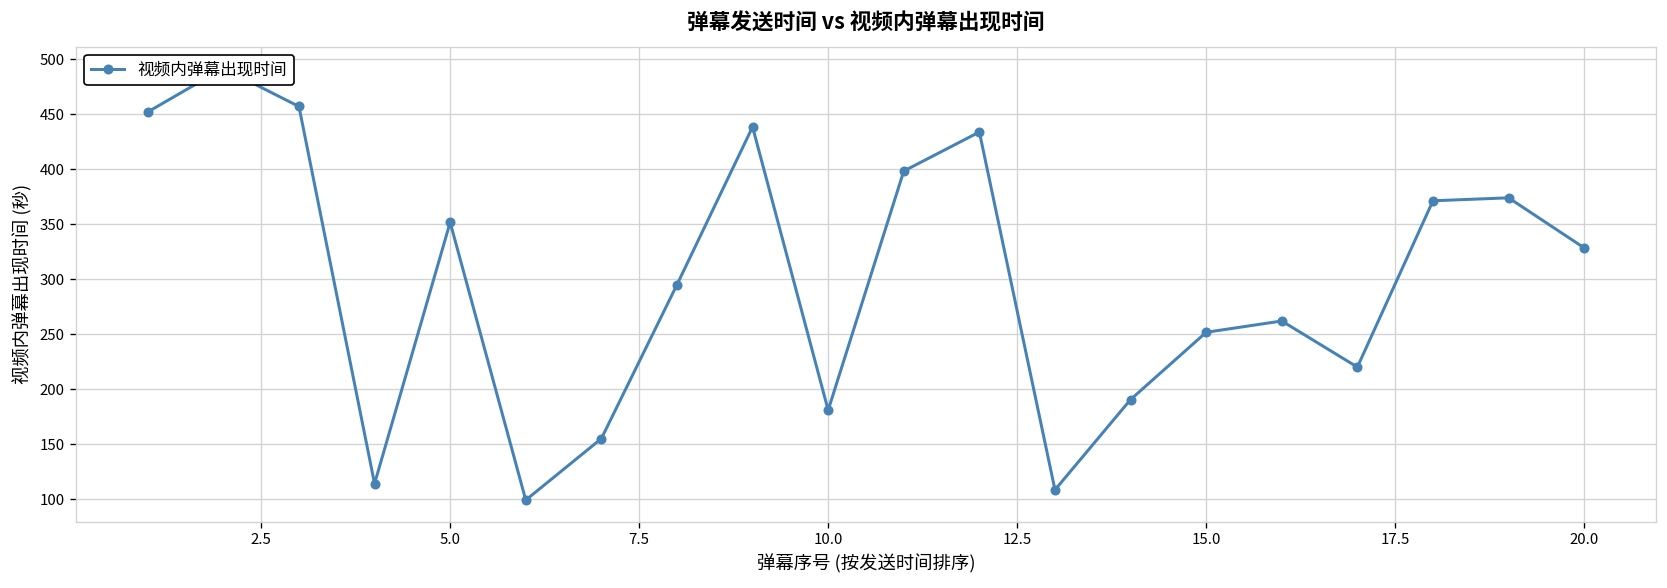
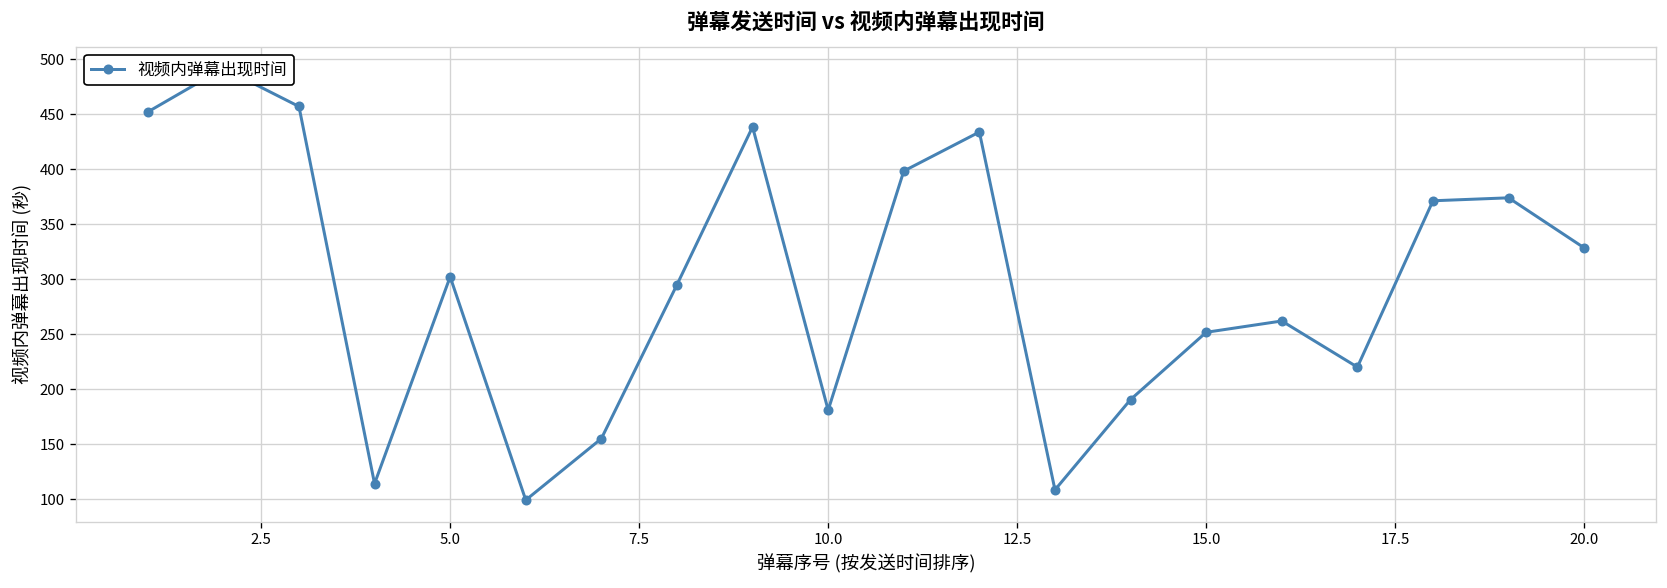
5.0: 350 -> 300
